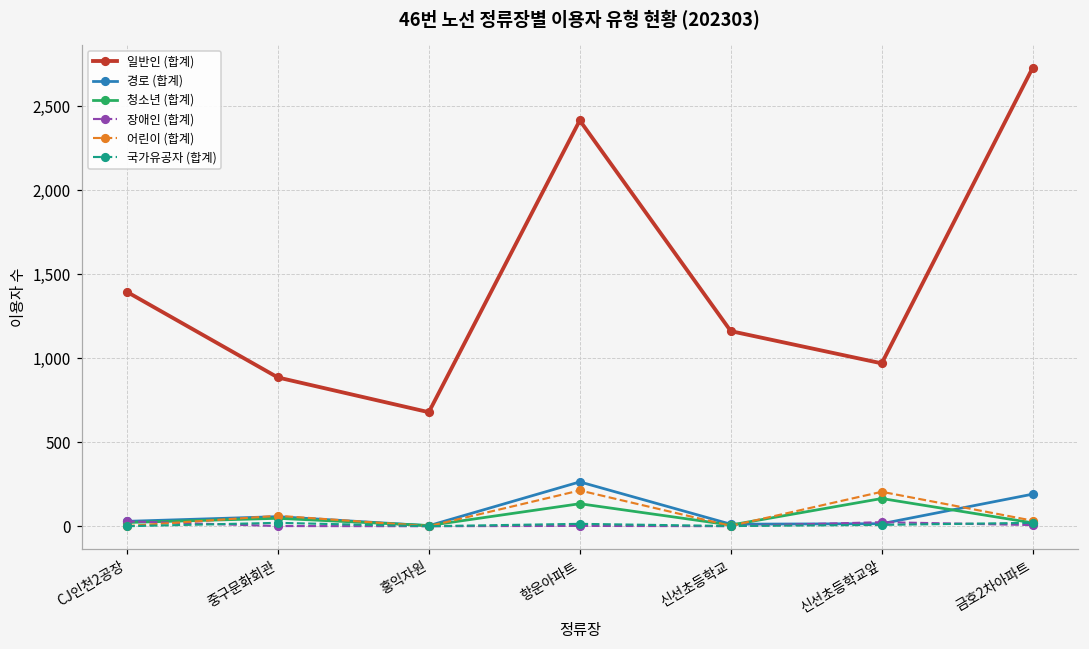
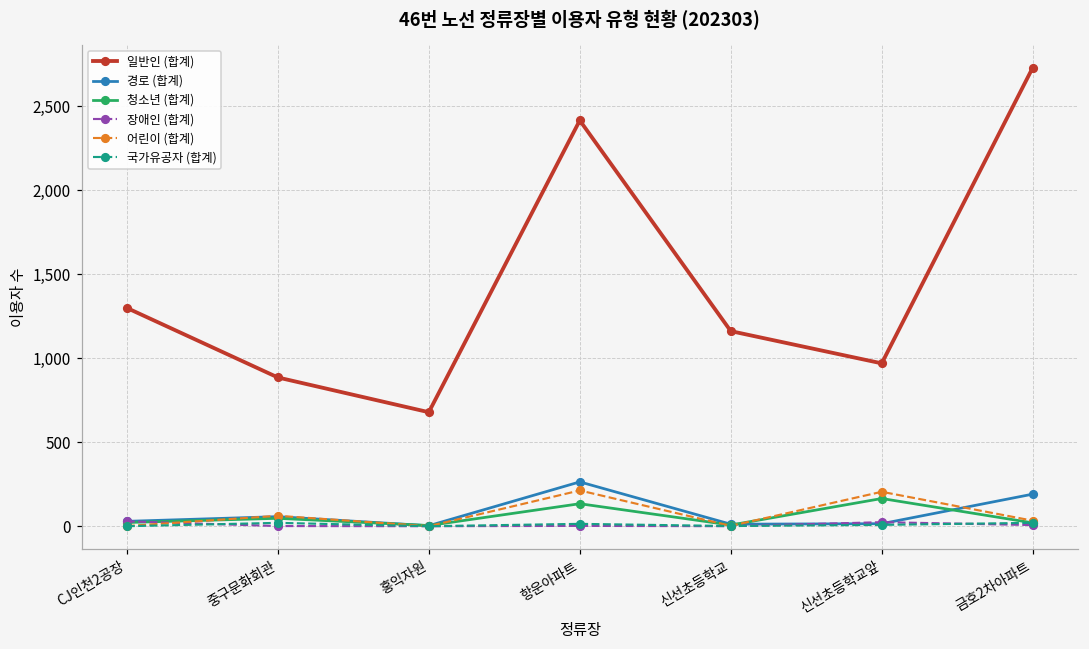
일반인 (합계), CJ인천2공장: 1,400 -> 1,300
